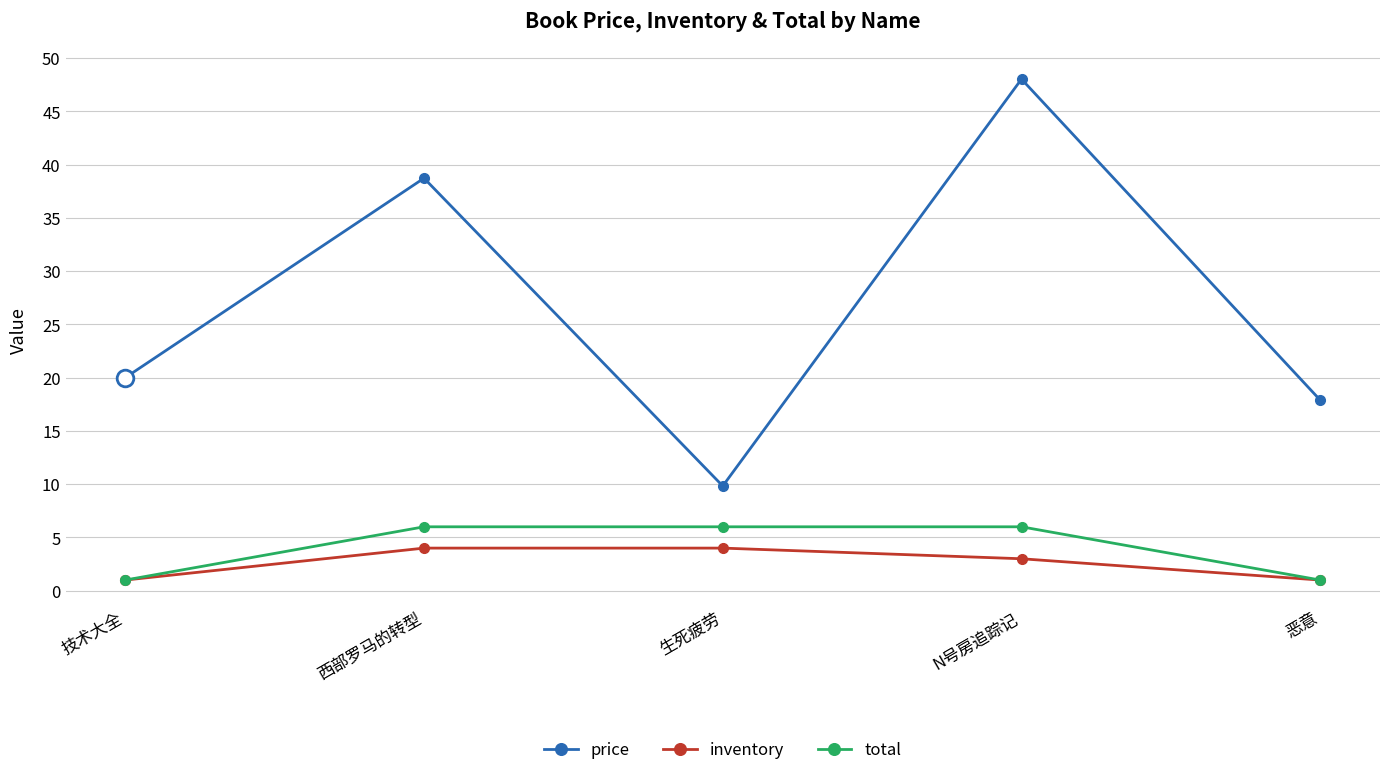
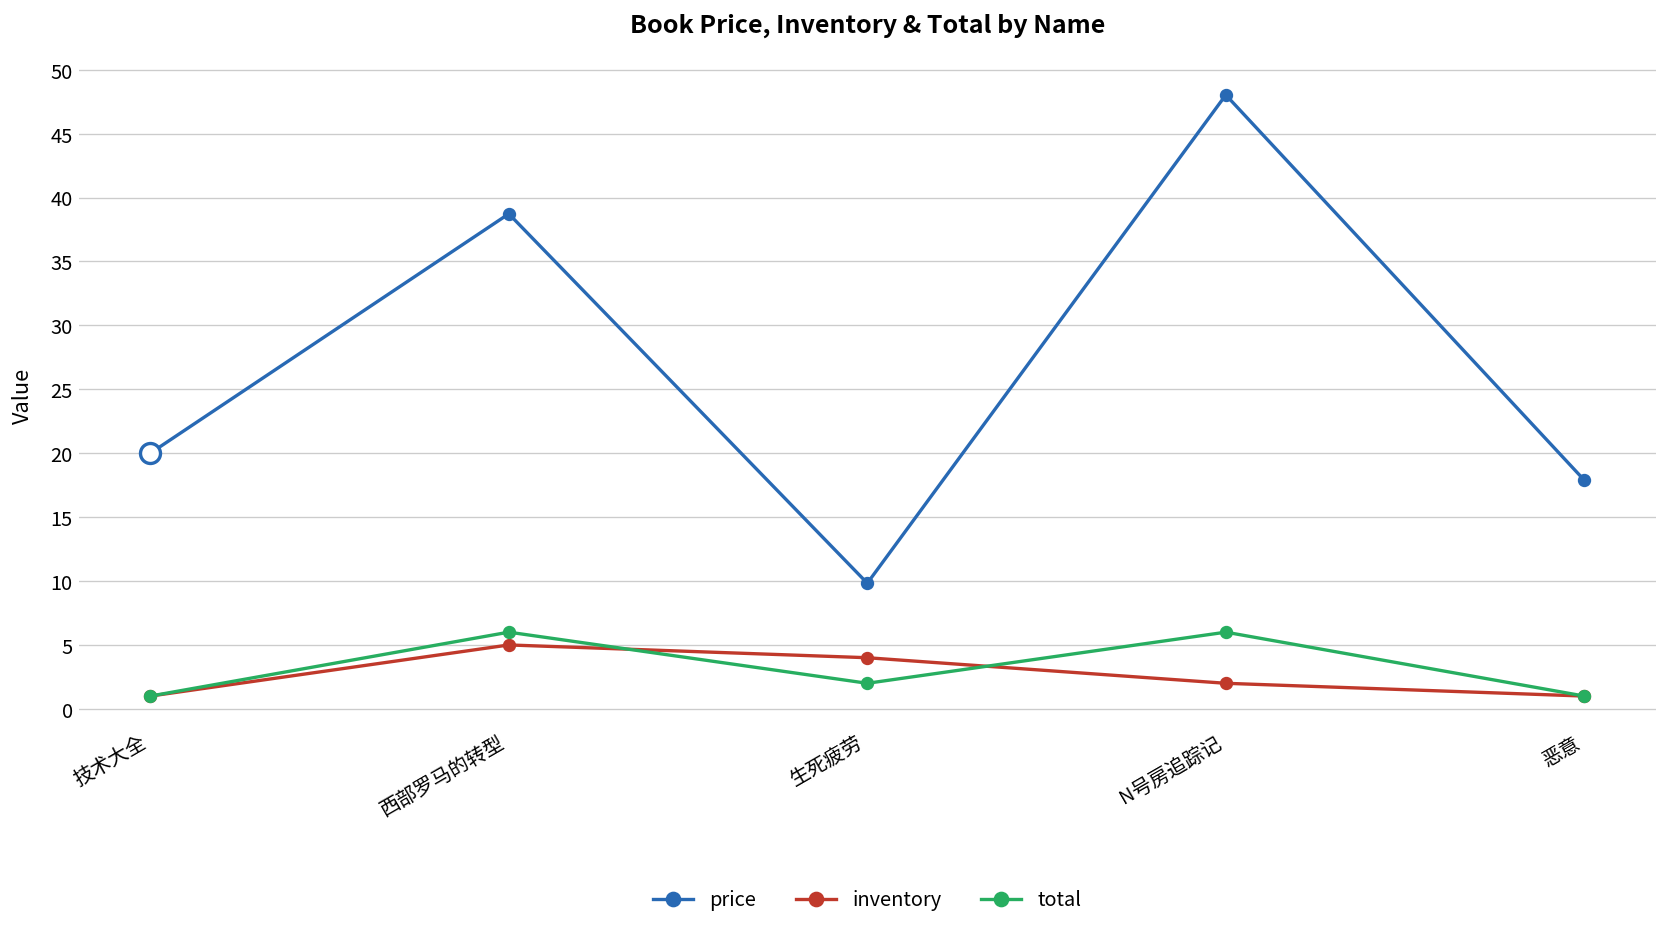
inventory, 西部罗马的转型: 4 -> 5
total, 生死疲劳: 6 -> 2
inventory, N号房追踪记: 3 -> 2
